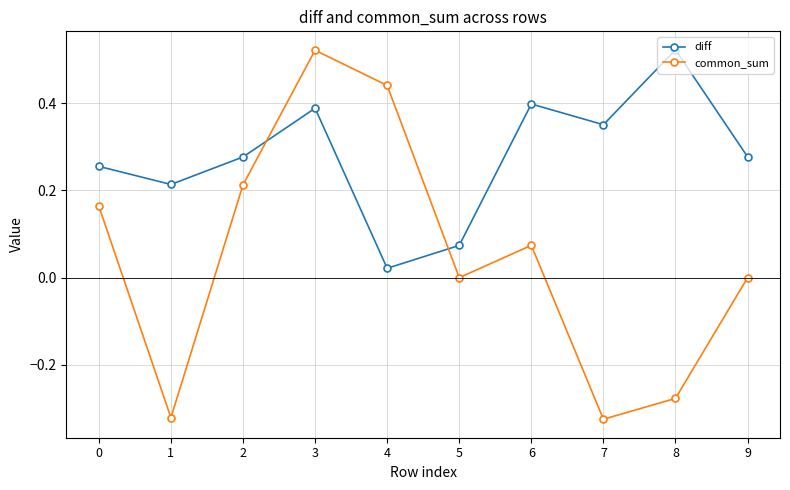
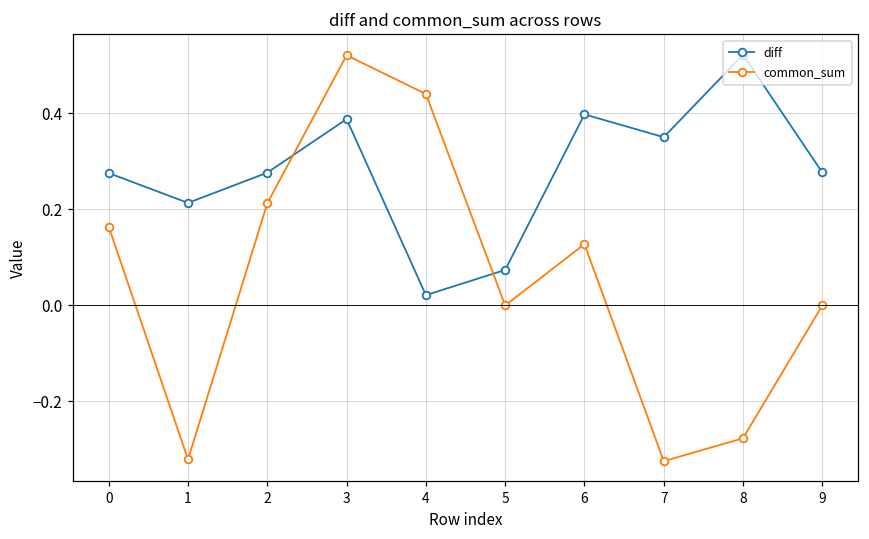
diff, 0: 0.26 -> 0.28
common_sum, 6: 0.07 -> 0.13
